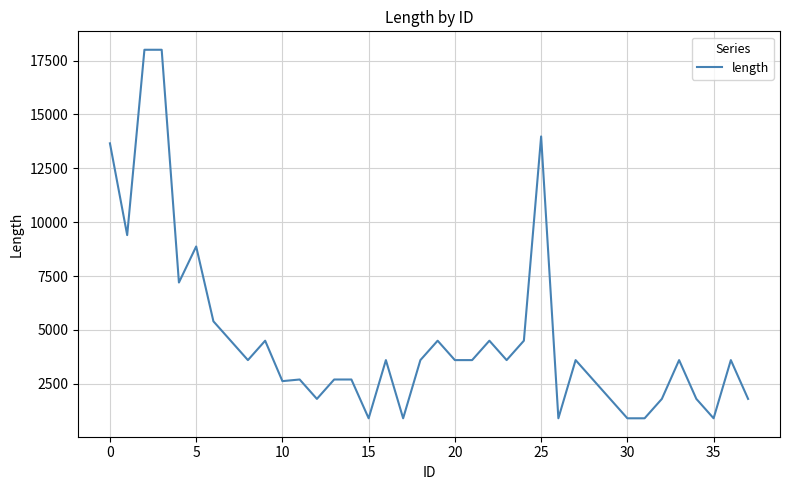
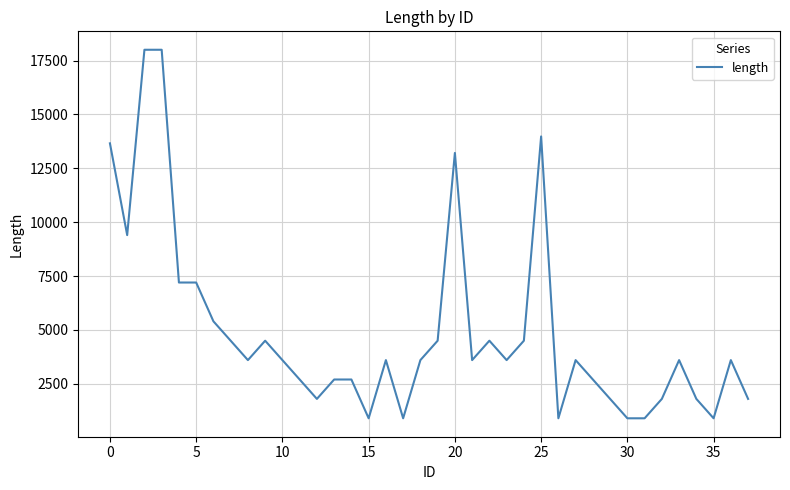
5: 8900 -> 7200
10: 2600 -> 3600
20: 3600 -> 13200
